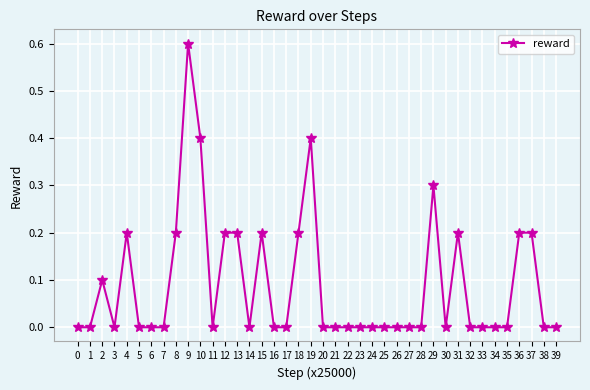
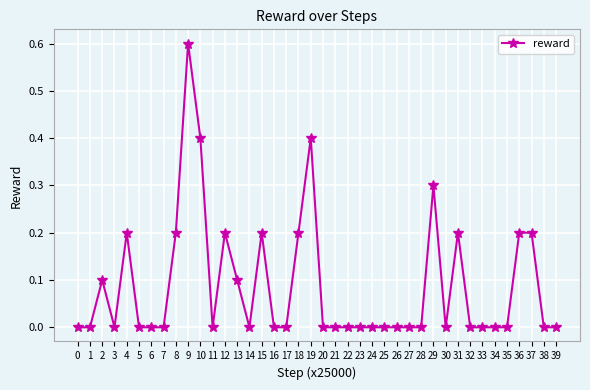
13: 0.2 -> 0.1
